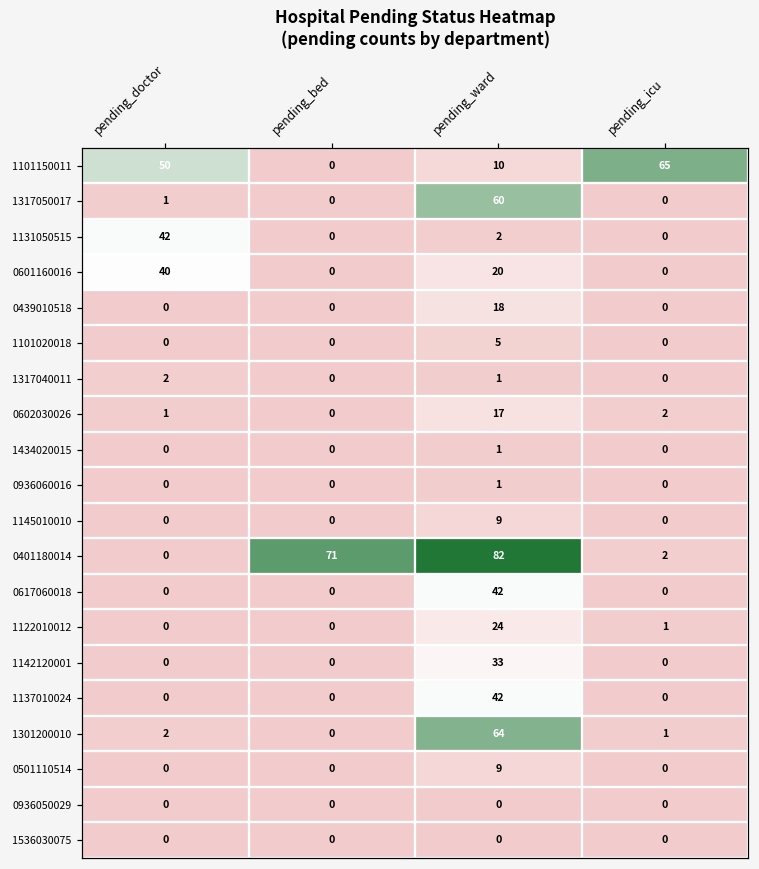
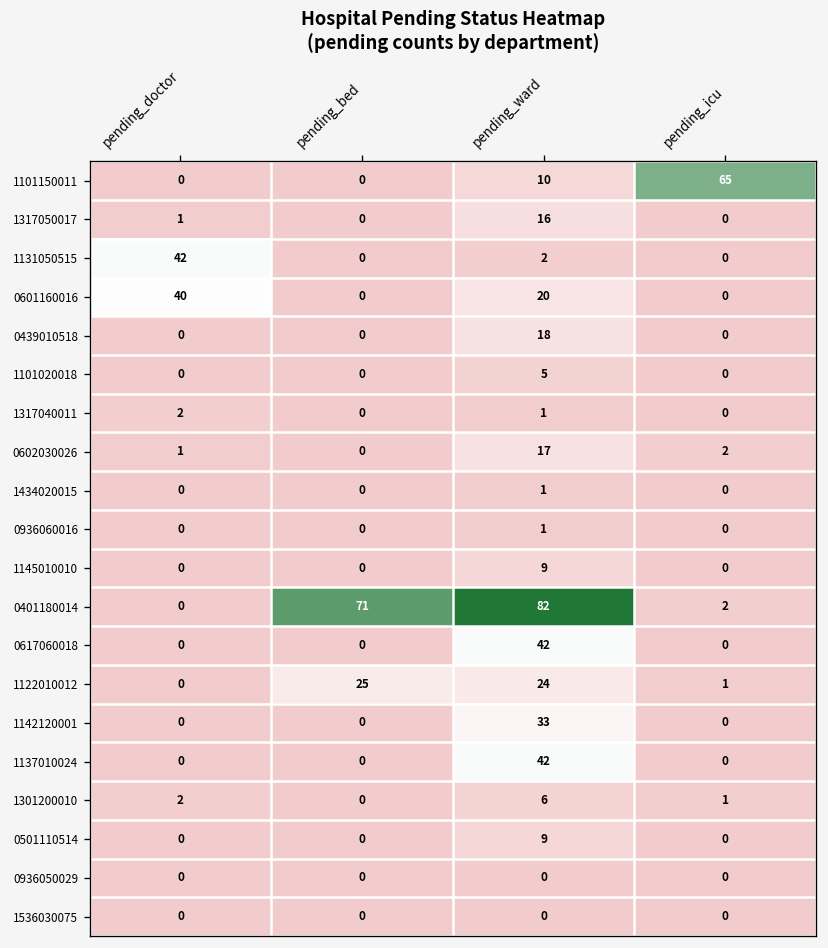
1101150011, pending_doctor: 50 -> 0
1317050017, pending_ward: 60 -> 16
1122010012, pending_bed: 0 -> 25
1301200010, pending_ward: 64 -> 6
